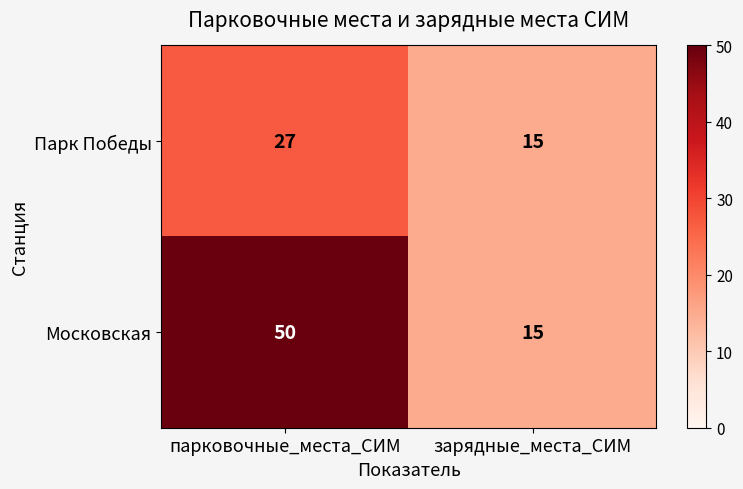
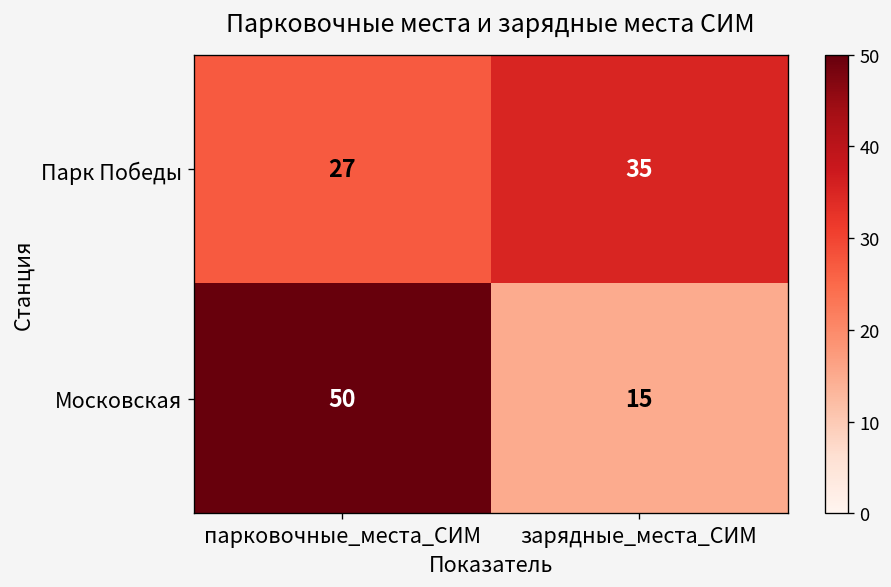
Парк Победы, зарядные_места_СИМ: 15 -> 35
